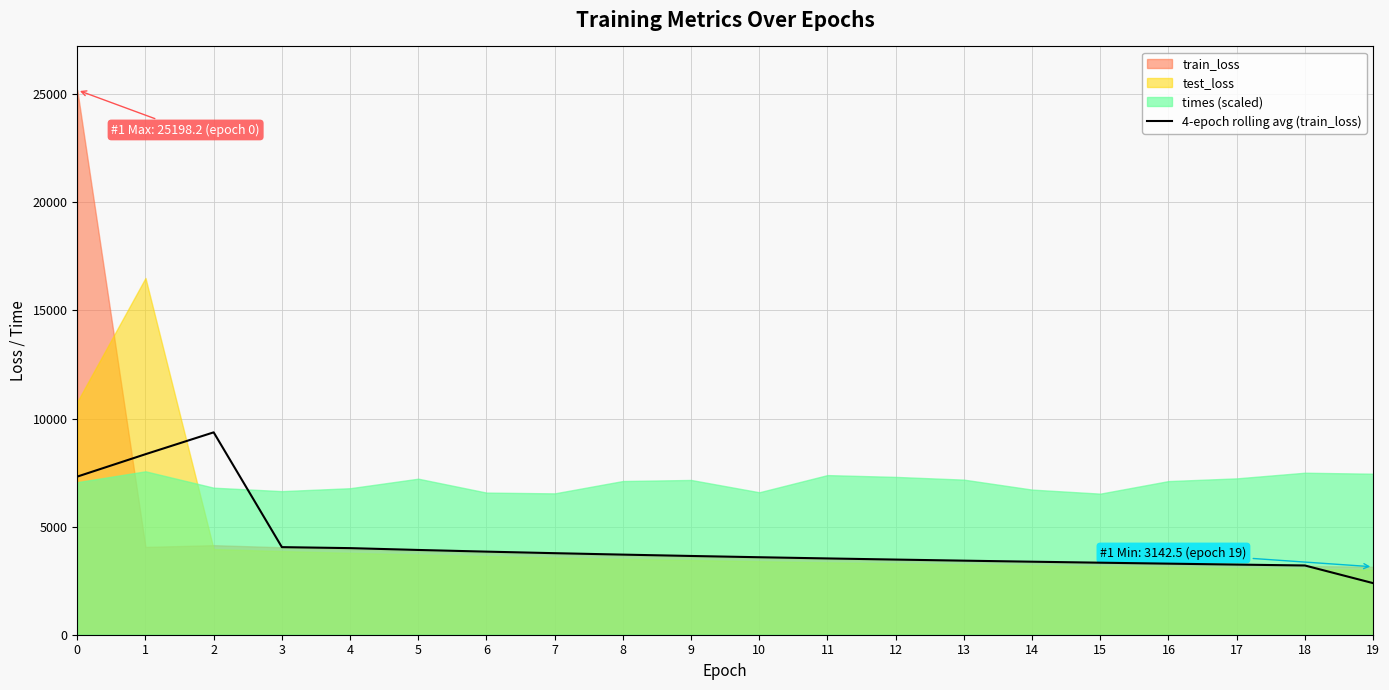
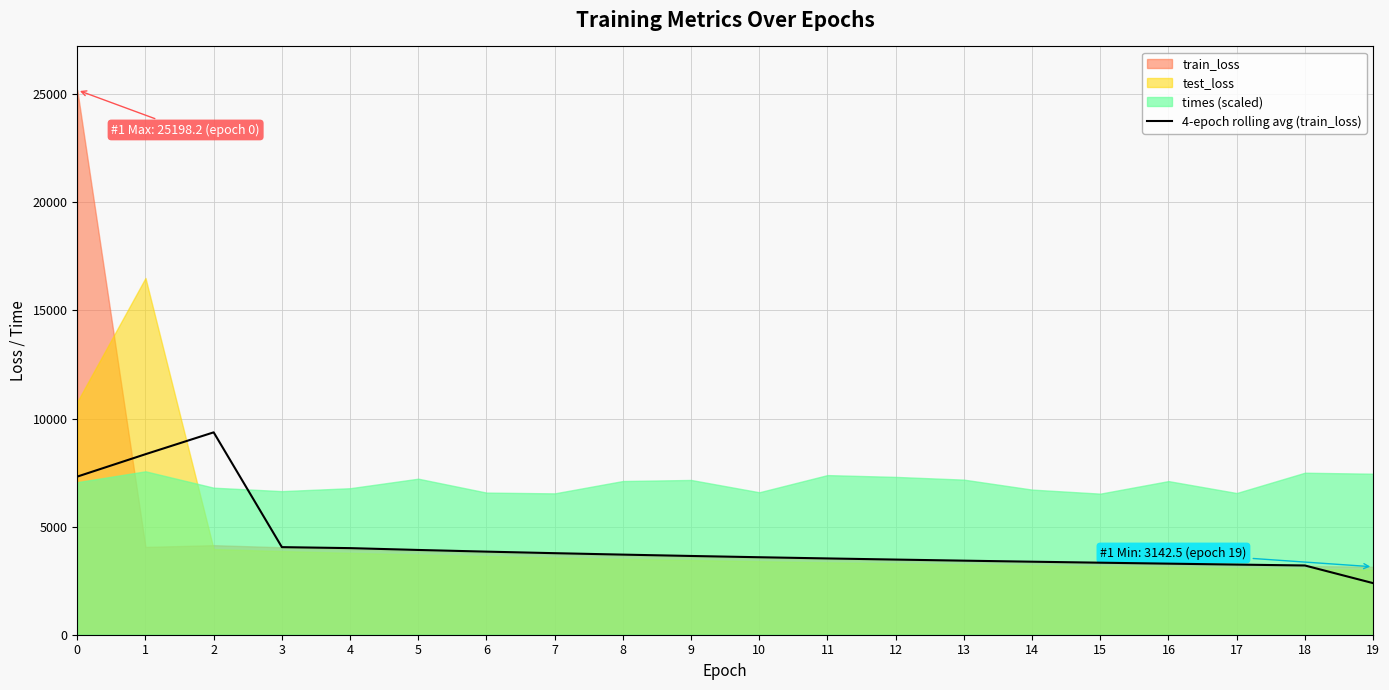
times (scaled), 17: 7200 -> 6600
